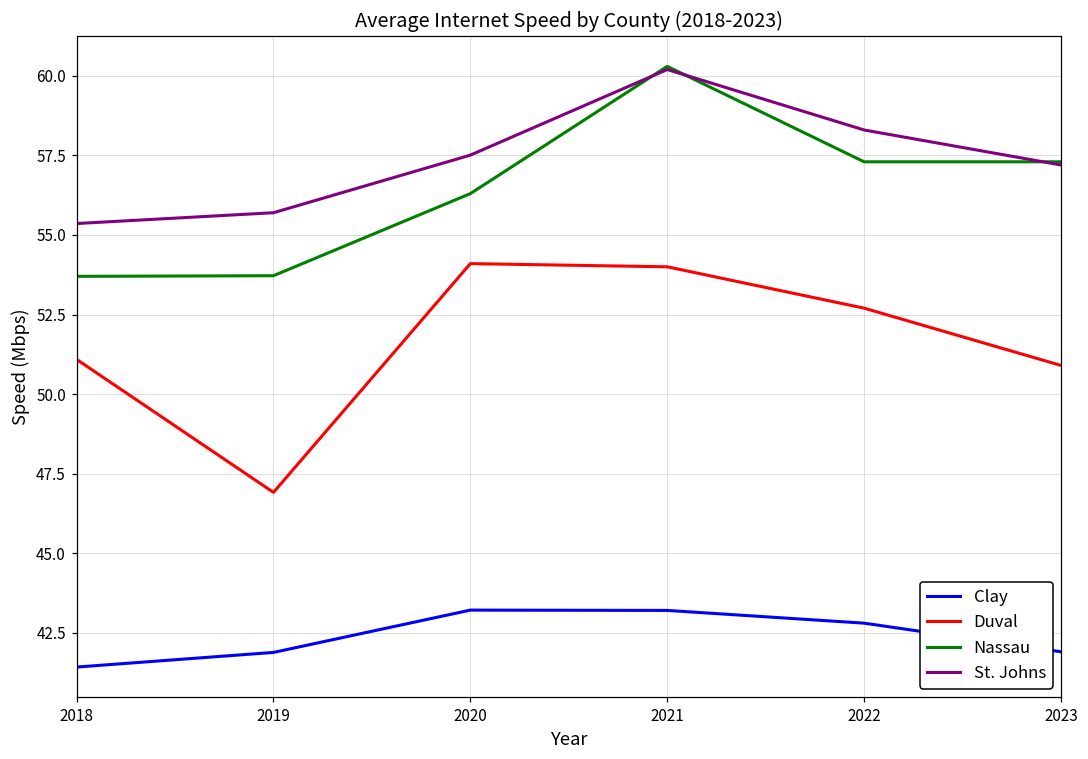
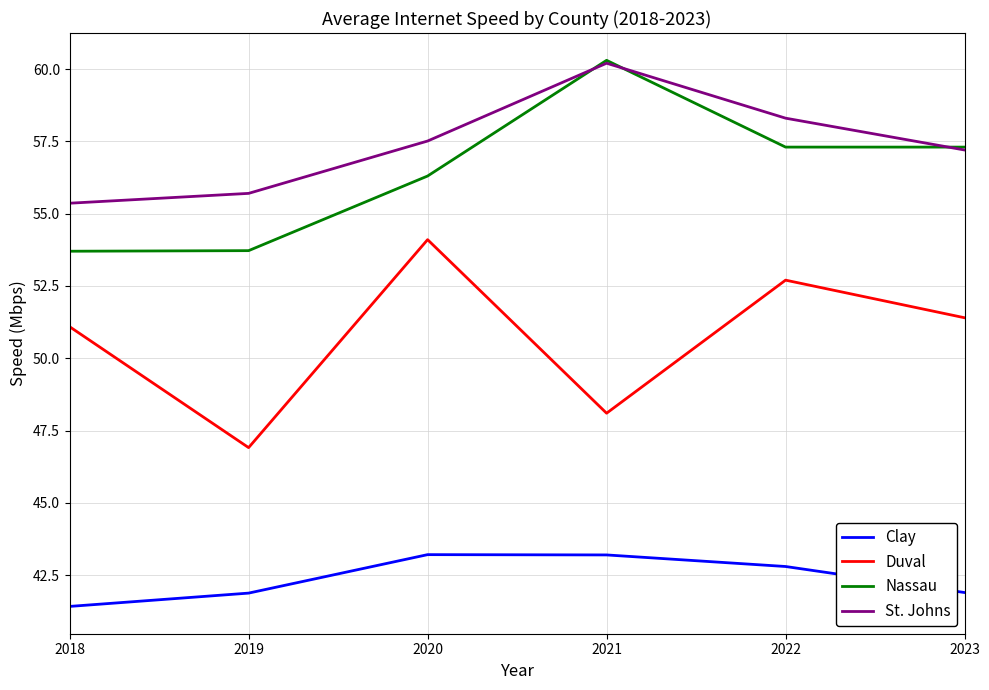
Duval, 2021: 54.0 -> 48.1
Duval, 2023: 50.9 -> 51.4
